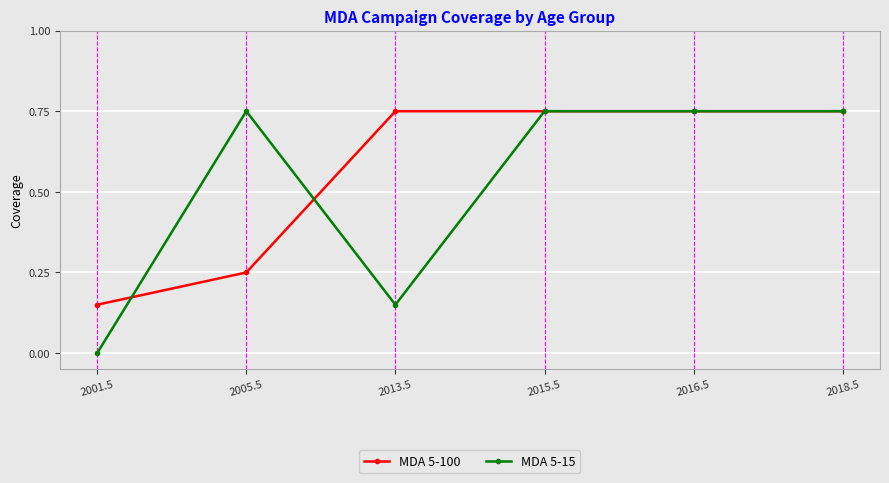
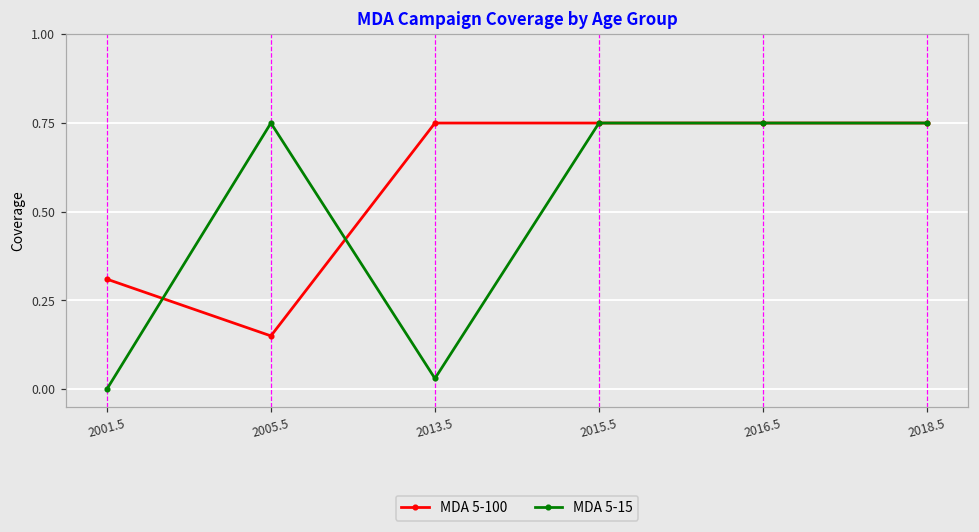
MDA 5-100, 2001.5: 0.15 -> 0.31
MDA 5-100, 2005.5: 0.25 -> 0.15
MDA 5-15, 2013.5: 0.15 -> 0.03
